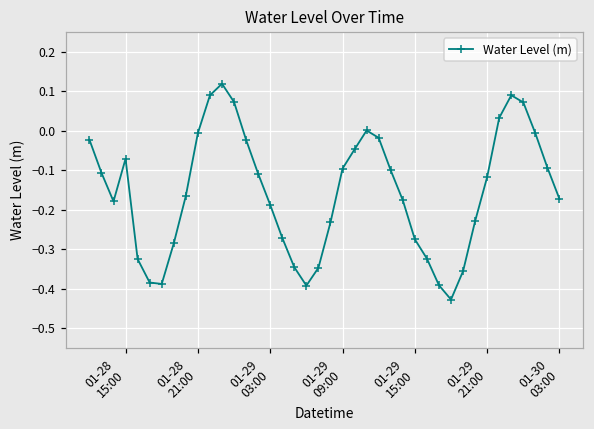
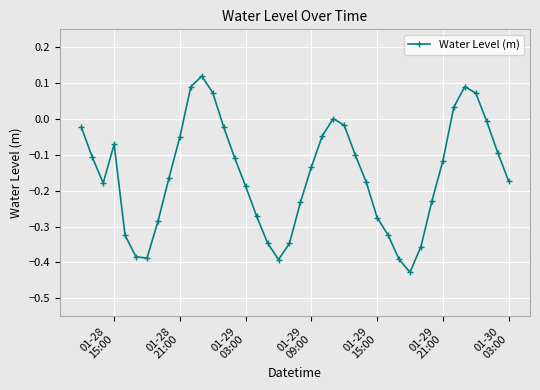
01-28 21:00: -0.01 -> -0.05
01-29 09:00: -0.10 -> -0.13
